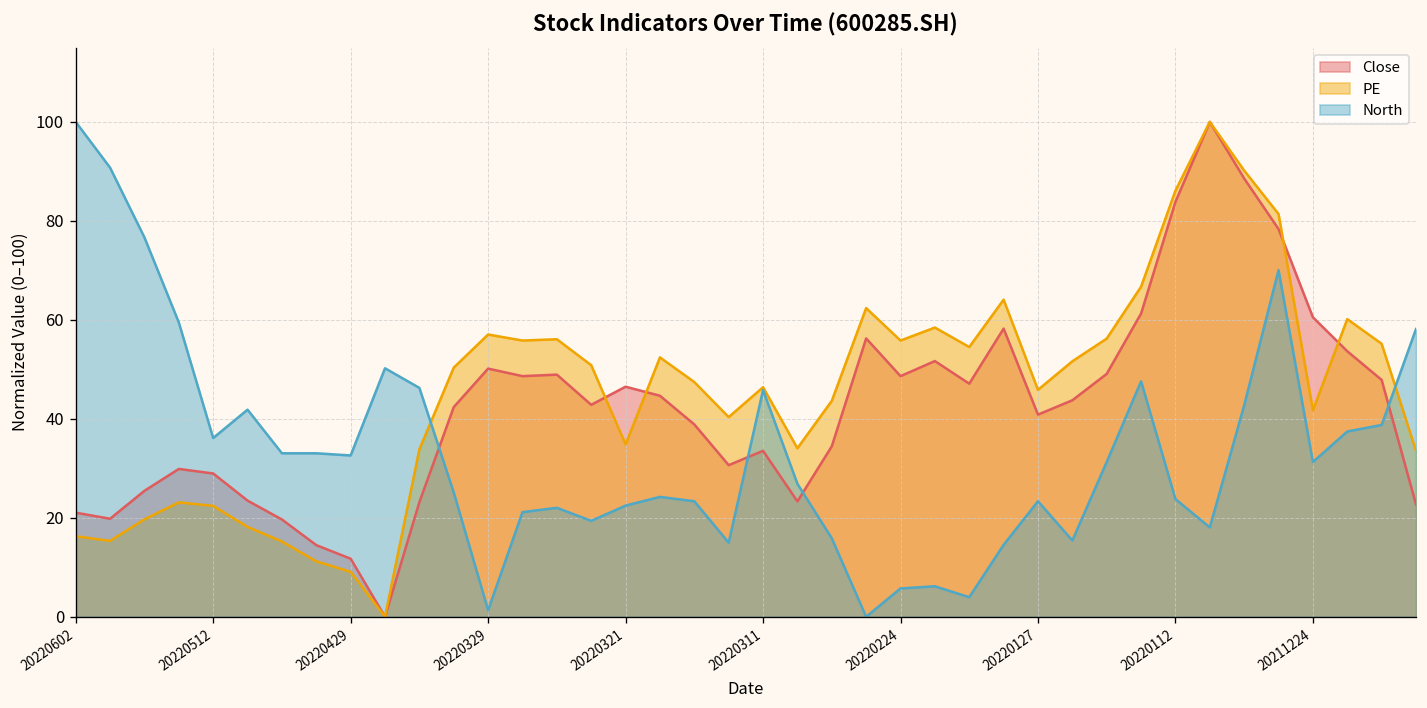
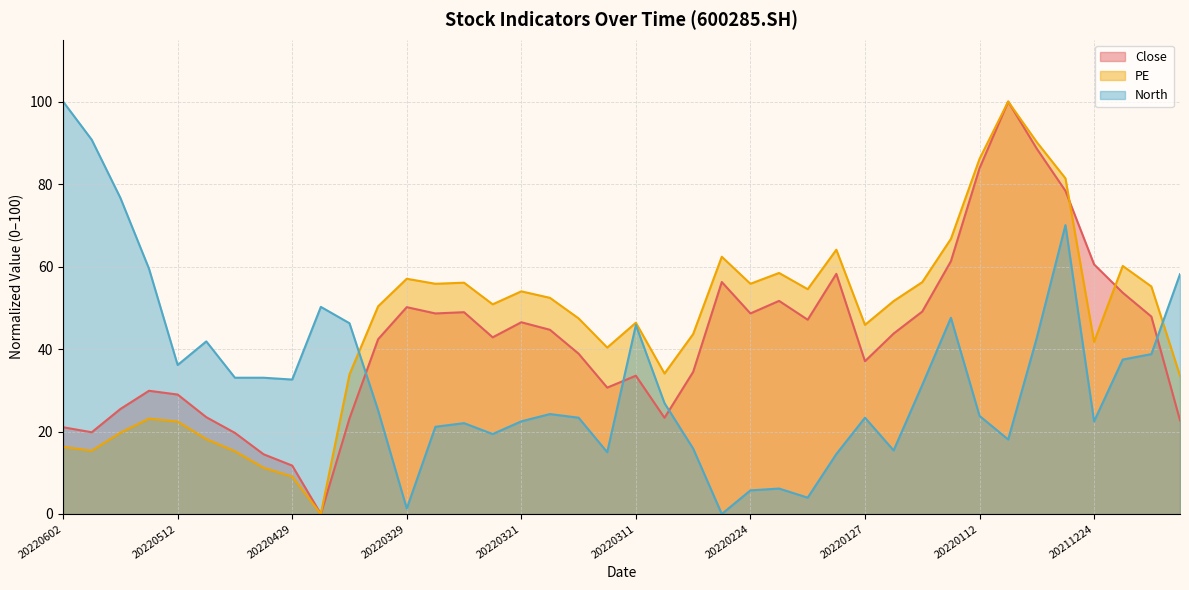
PE, 20220321: 35 -> 54
Close, 20220127: 41 -> 37
North, 20211224: 31 -> 22
